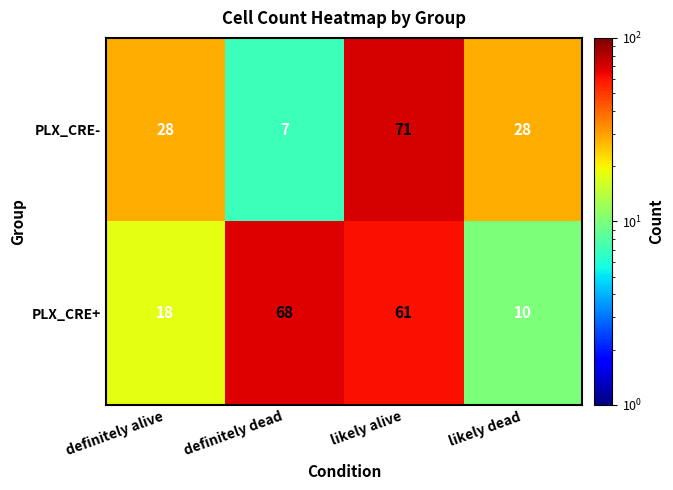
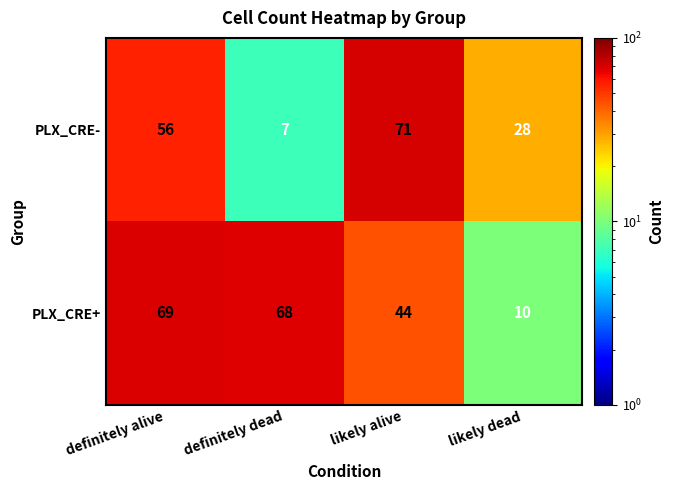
PLX_CRE-, definitely alive: 28 -> 56
PLX_CRE+, definitely alive: 18 -> 69
PLX_CRE+, likely alive: 61 -> 44
